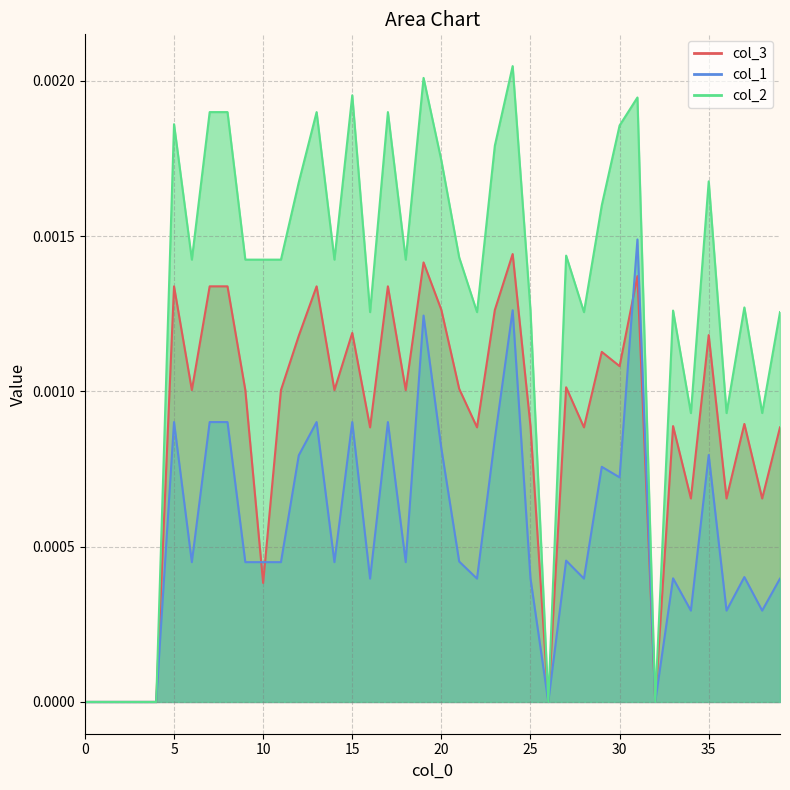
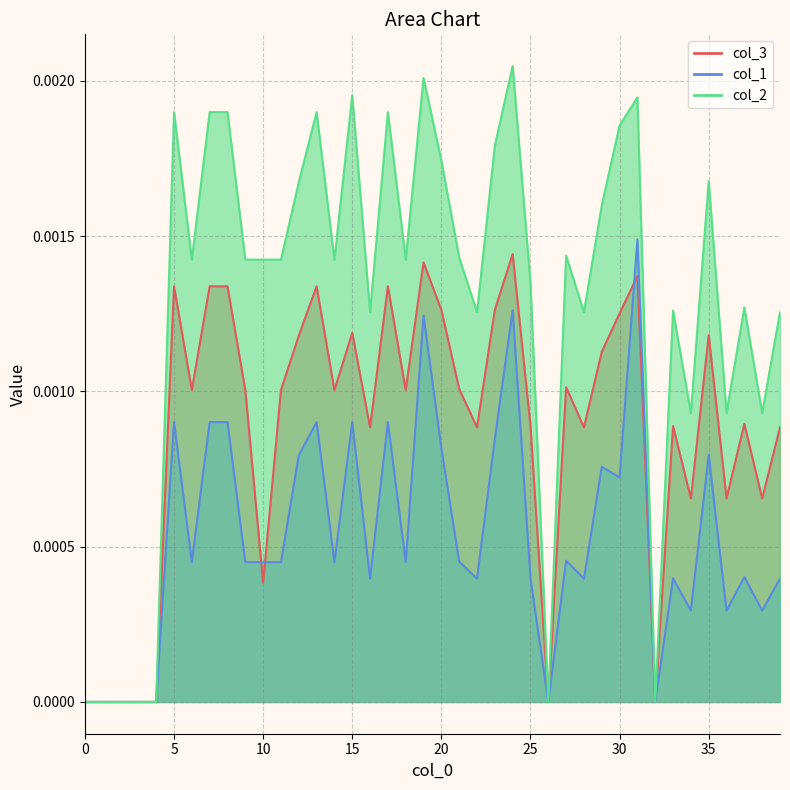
col_2, 5: 0.00186 -> 0.00190
col_2, 25: 0.00126 -> 0.00135
col_3, 30: 0.00108 -> 0.00125
